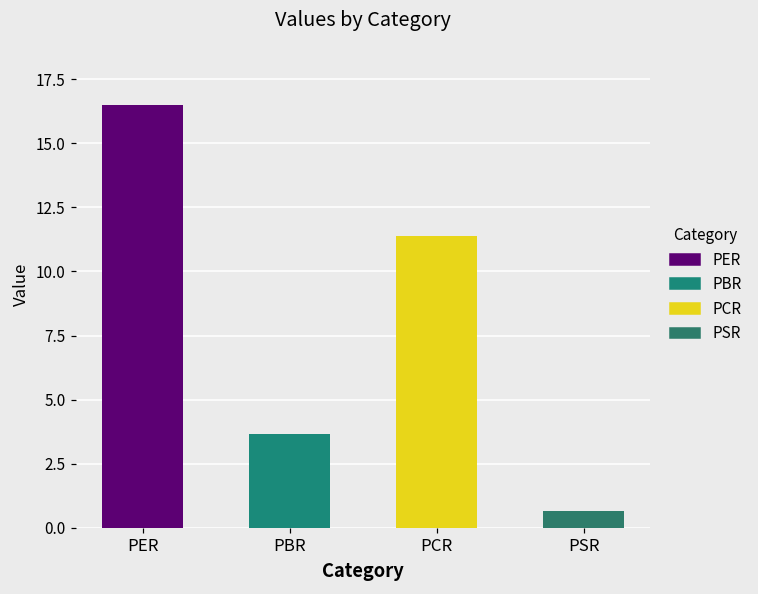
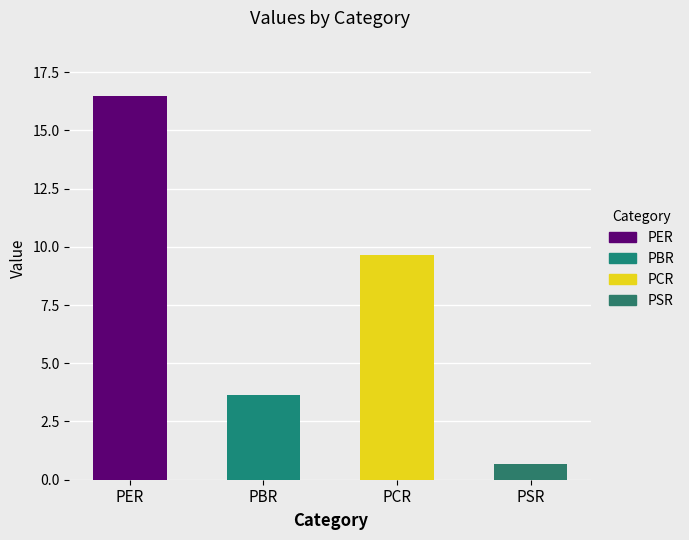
PCR: 11.4 -> 9.7
